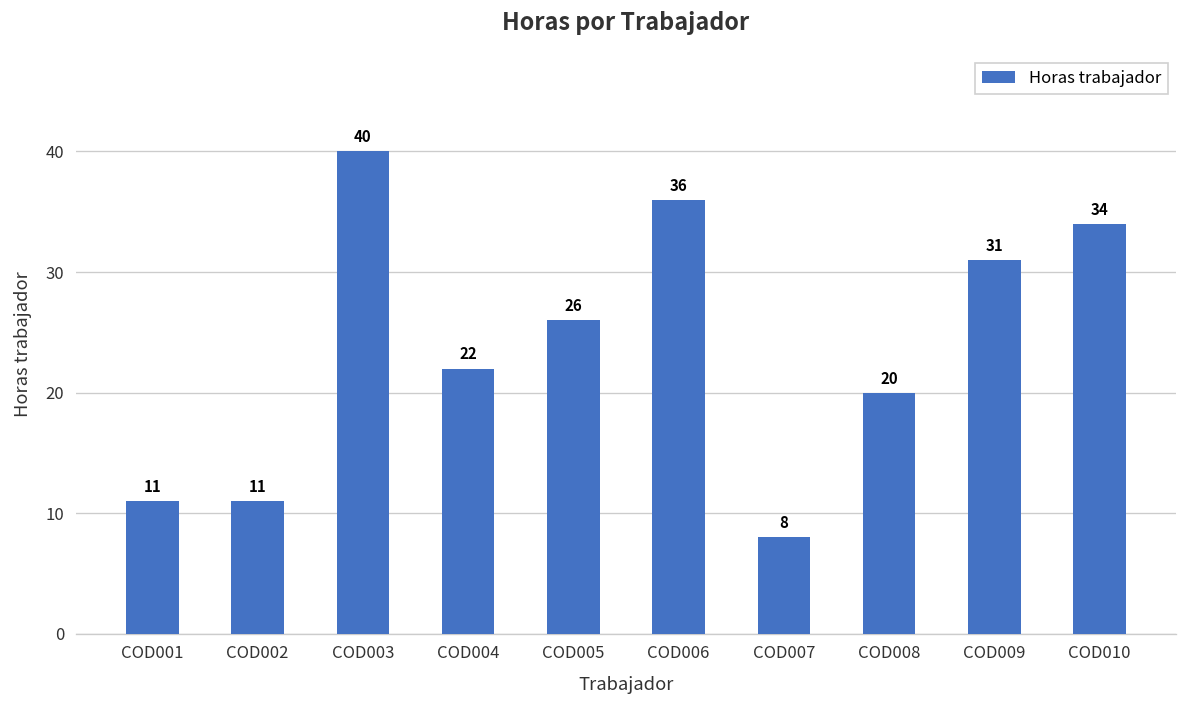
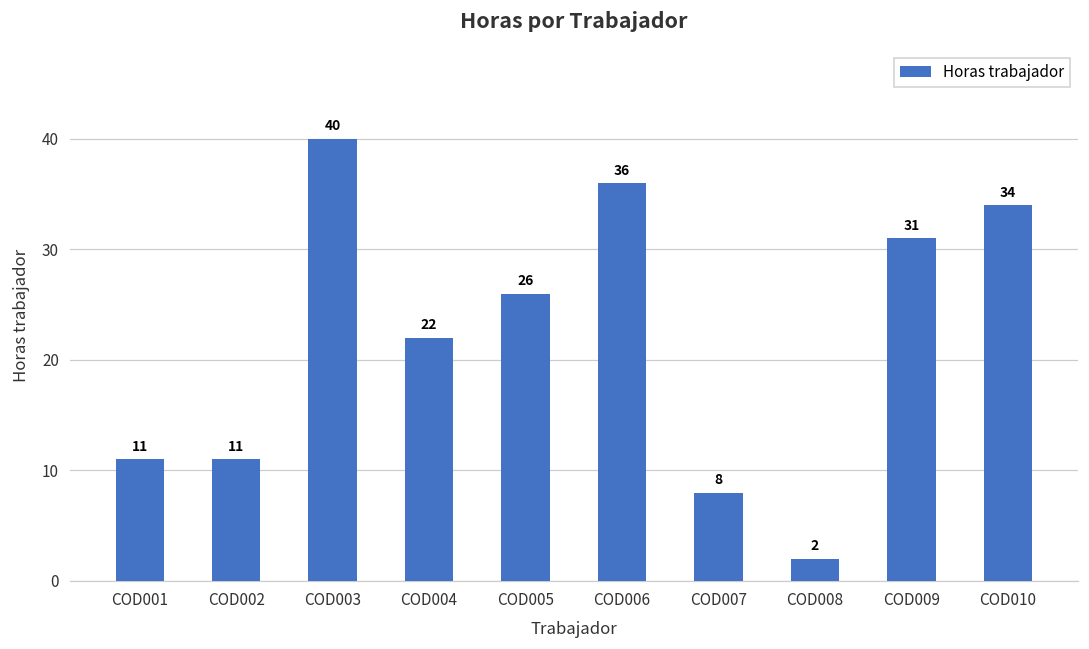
COD008: 20 -> 2
